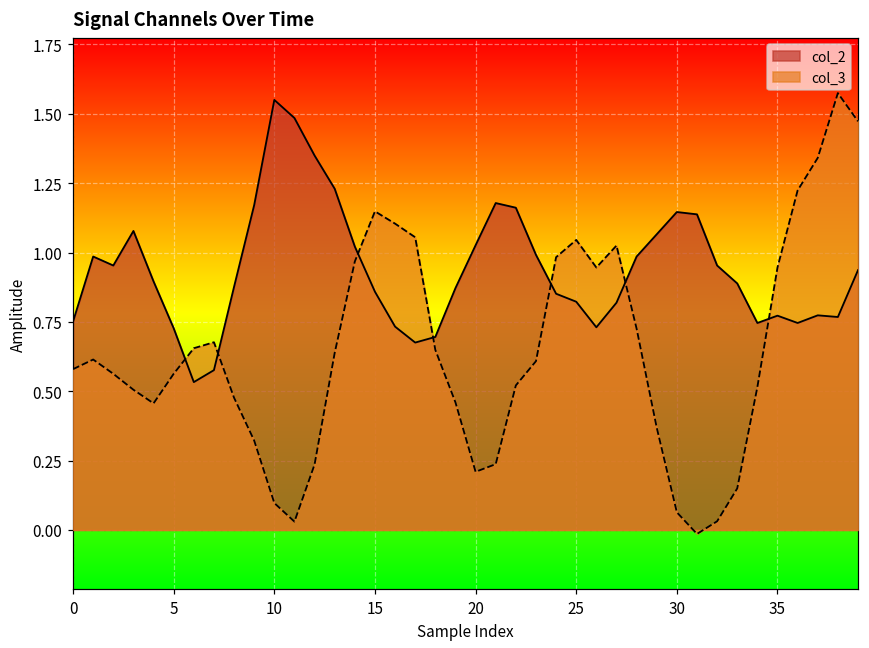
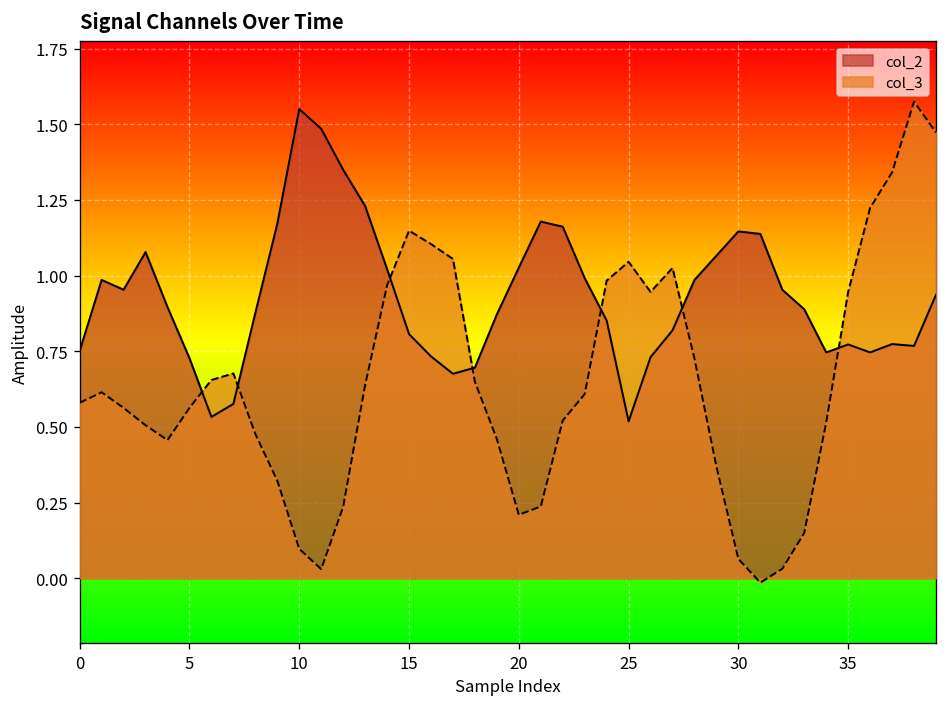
col_2, 15: 0.86 -> 0.81
col_2, 25: 0.82 -> 0.52
